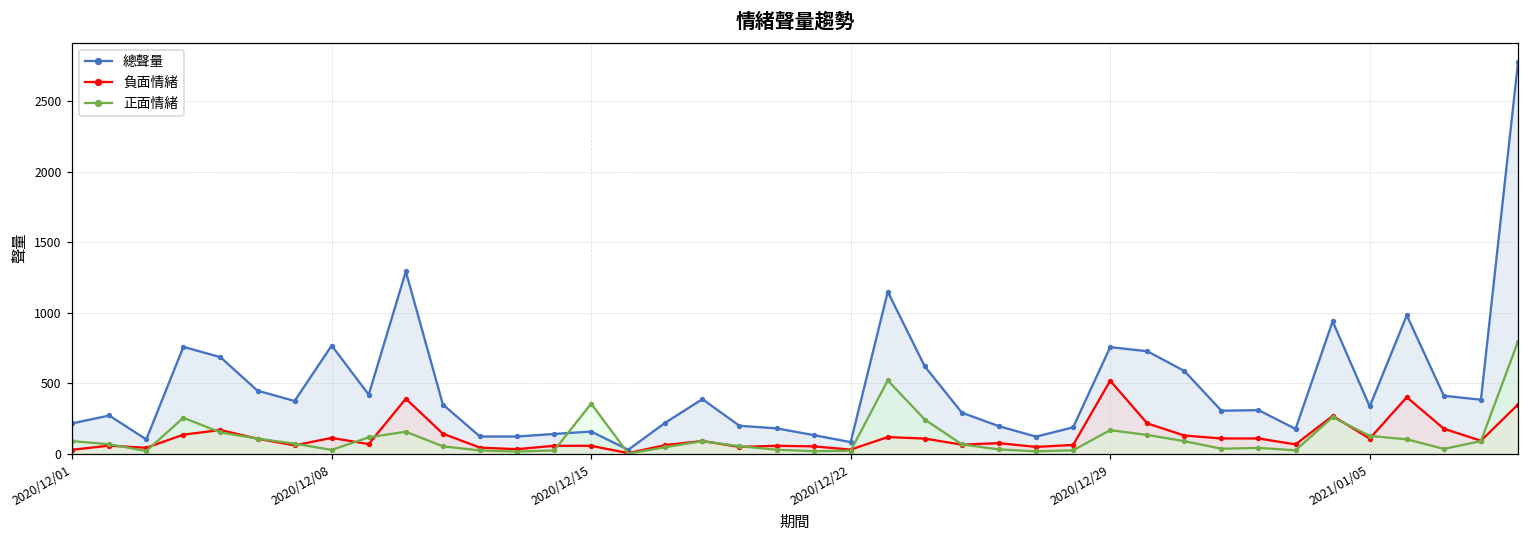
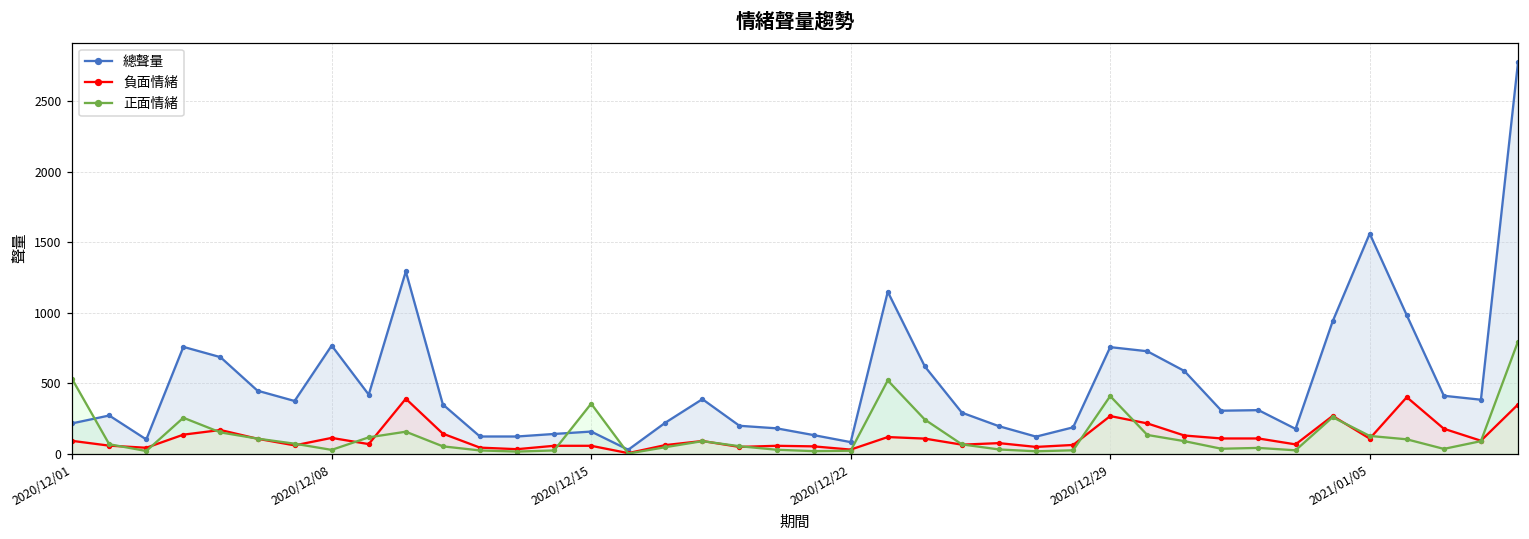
負面情緒, 2020/12/01: 30 -> 90
正面情緒, 2020/12/01: 90 -> 530
負面情緒, 2020/12/29: 520 -> 270
正面情緒, 2020/12/29: 170 -> 410
總聲量, 2021/01/05: 340 -> 1560
